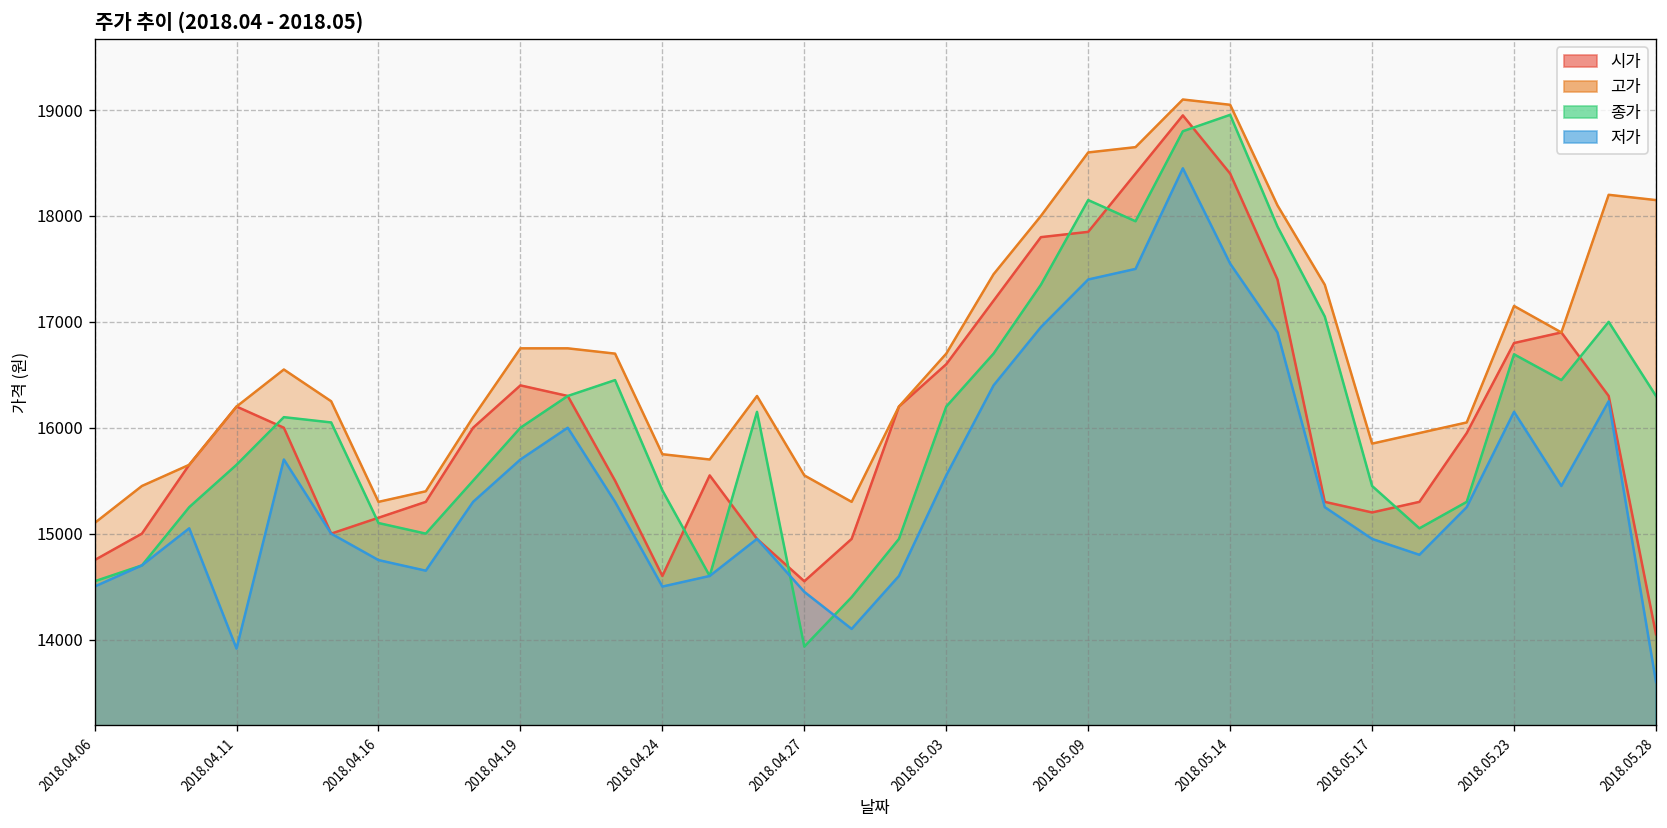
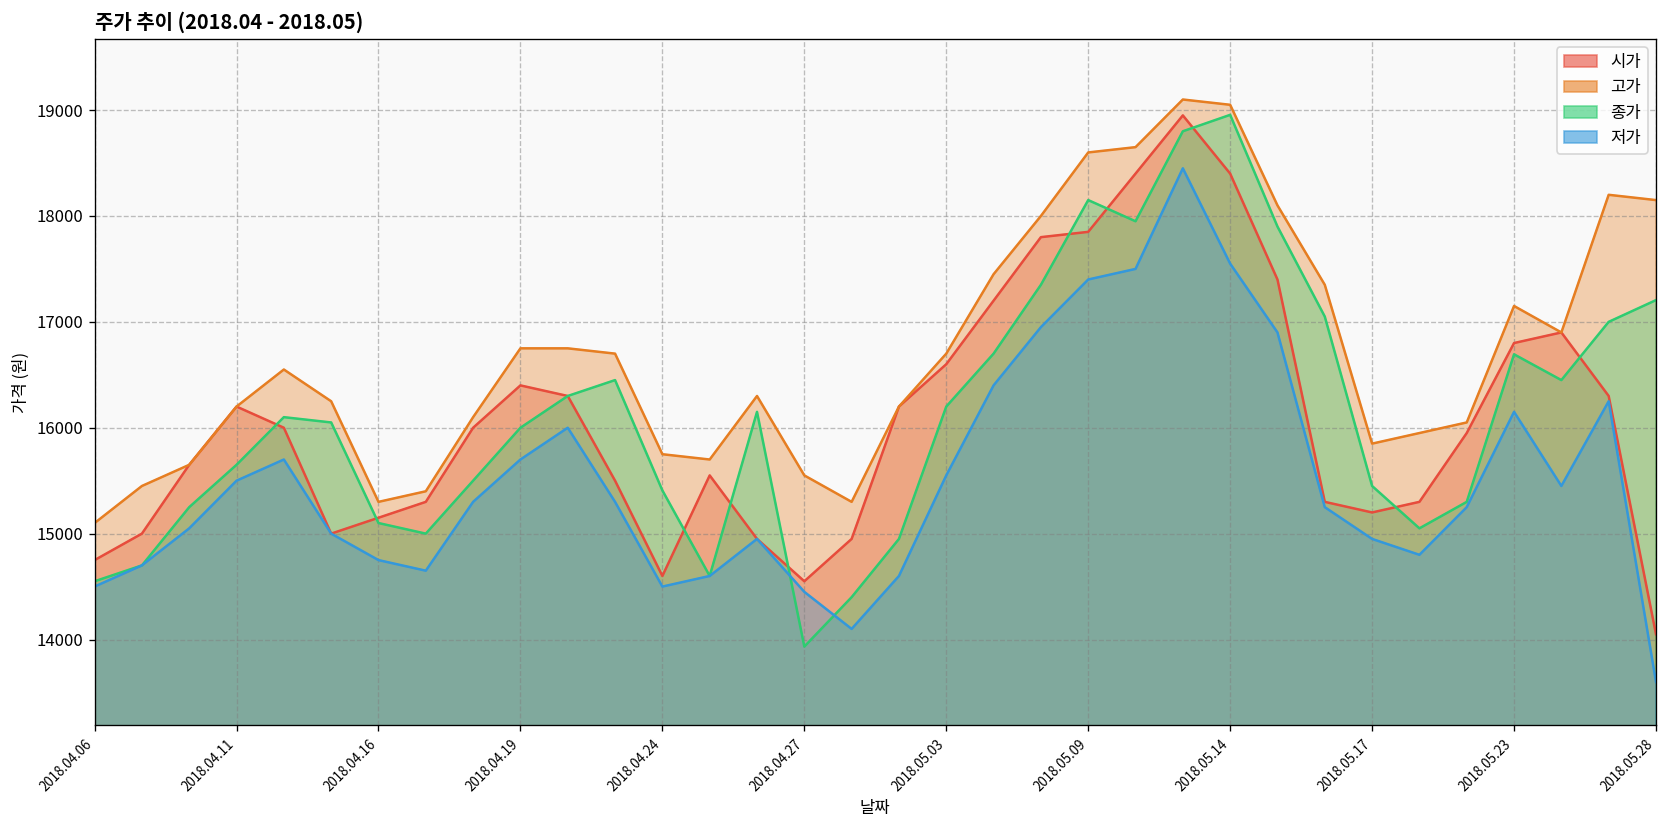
저가, 2018.04.11: 13900 -> 15500
종가, 2018.05.28: 16300 -> 17200
